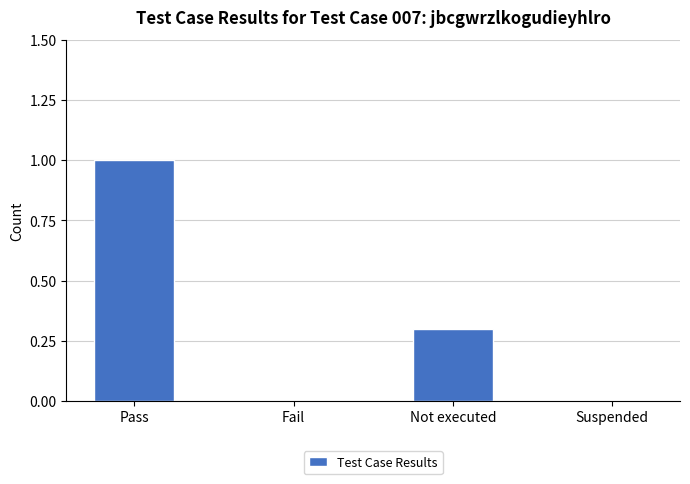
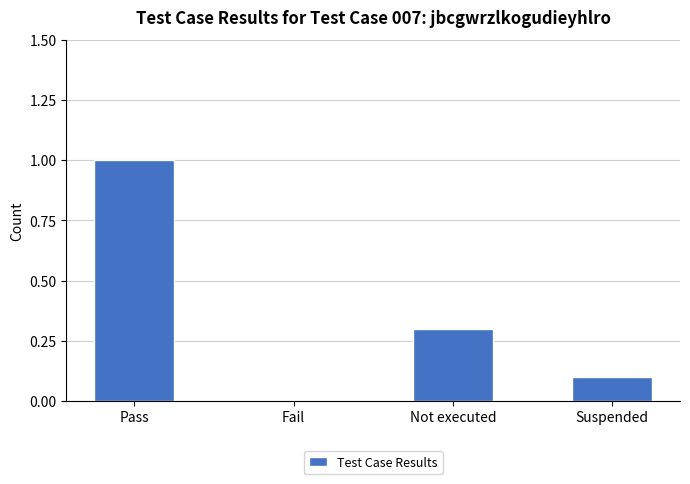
Suspended: 0.0 -> 0.1
